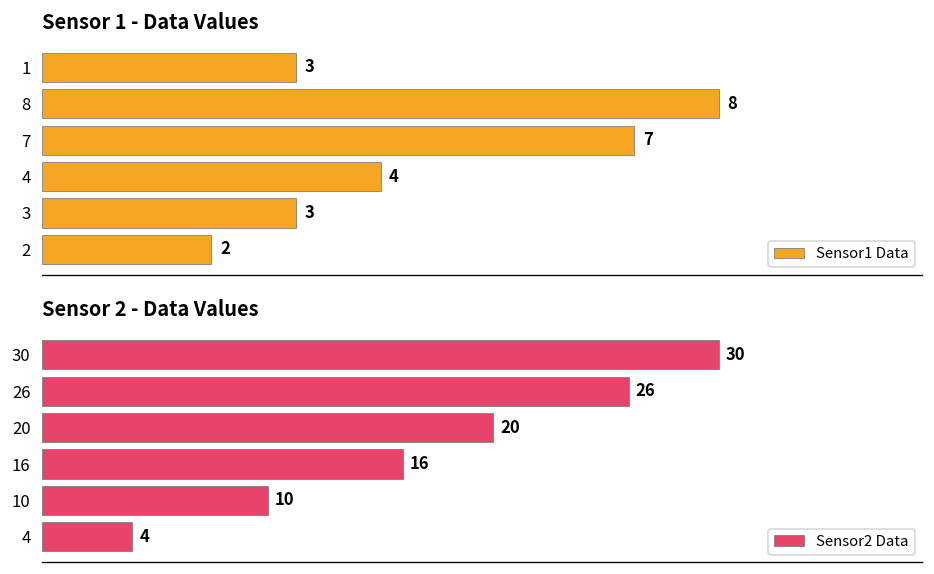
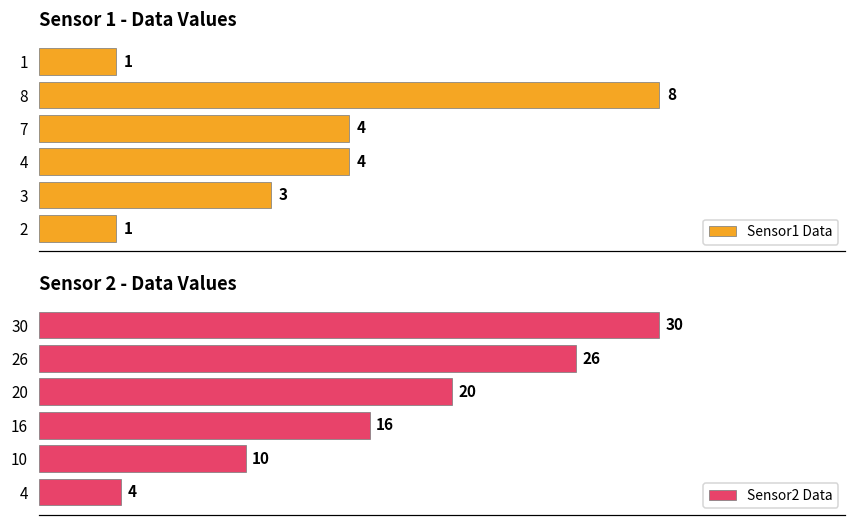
Sensor 1 - Data Values, 1: 3 -> 1
Sensor 1 - Data Values, 7: 7 -> 4
Sensor 1 - Data Values, 2: 2 -> 1
